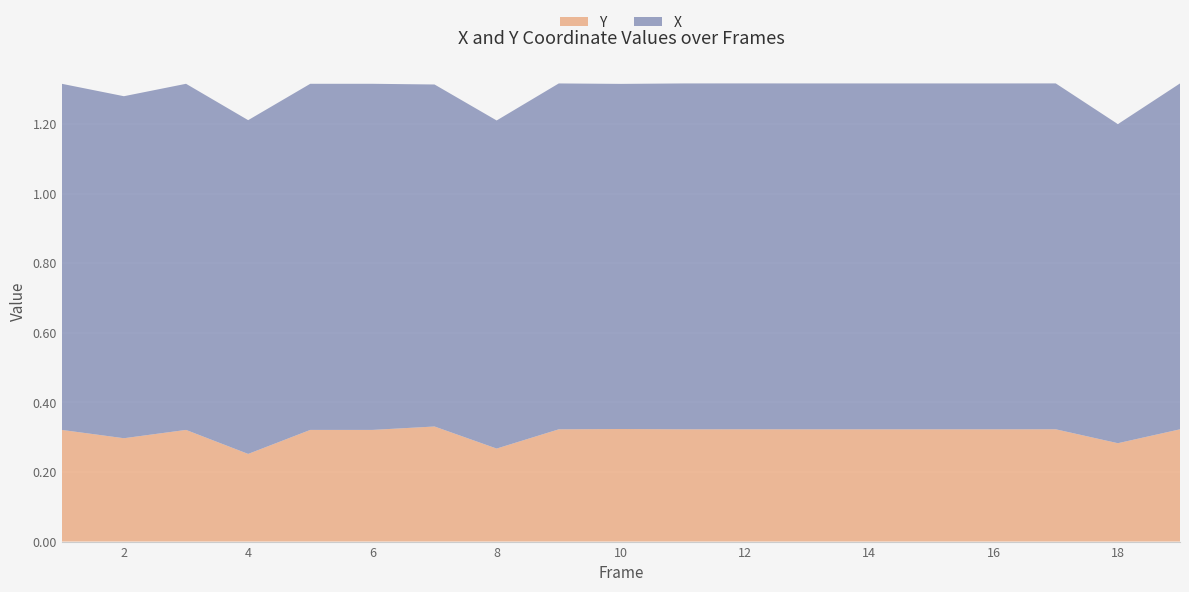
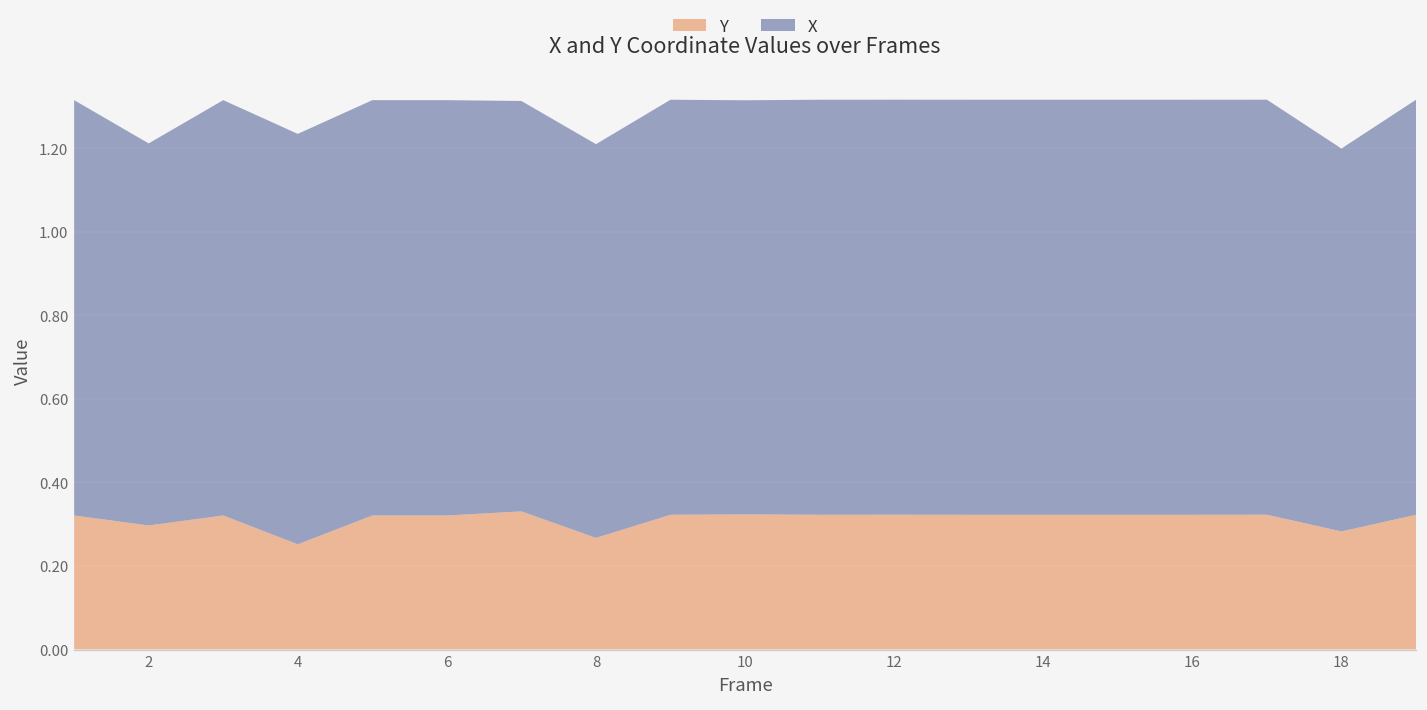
X, 2: 0.98 -> 0.91
X, 4: 0.96 -> 0.98
